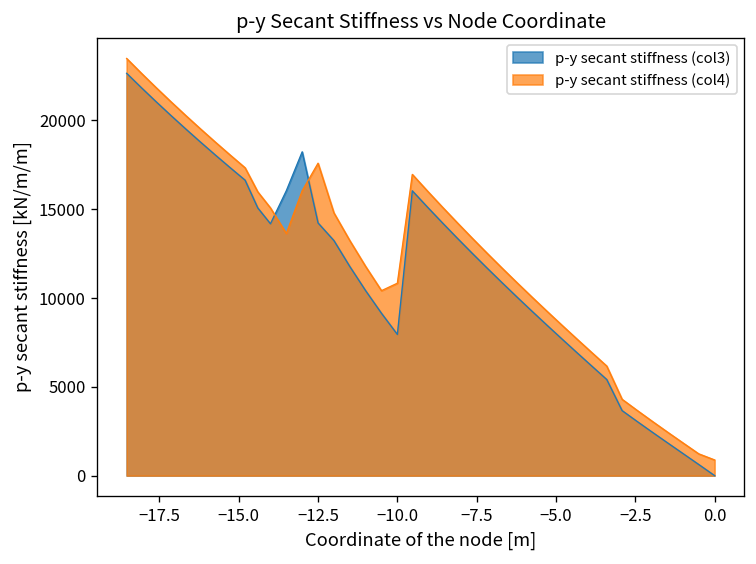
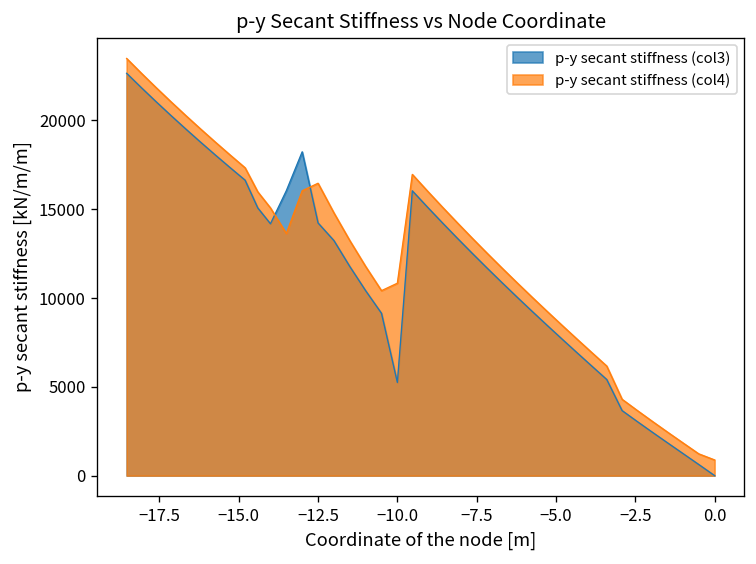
p-y secant stiffness (col4), −12.5: 17600 -> 16500
p-y secant stiffness (col3), −10.0: 8000 -> 5200
